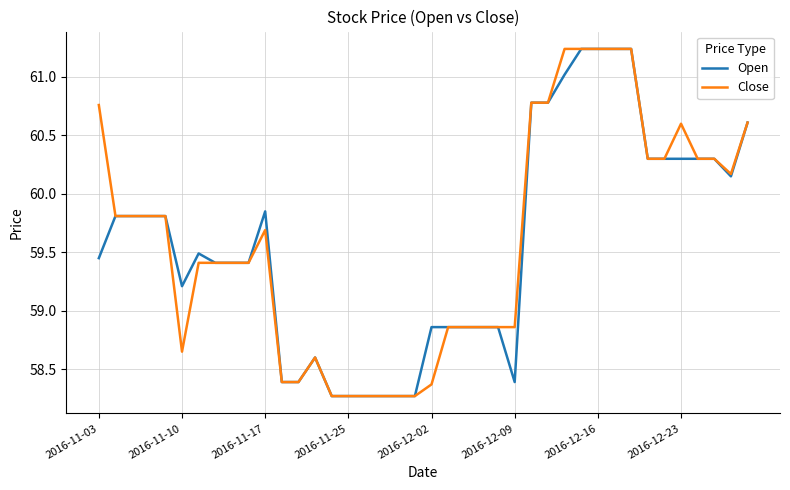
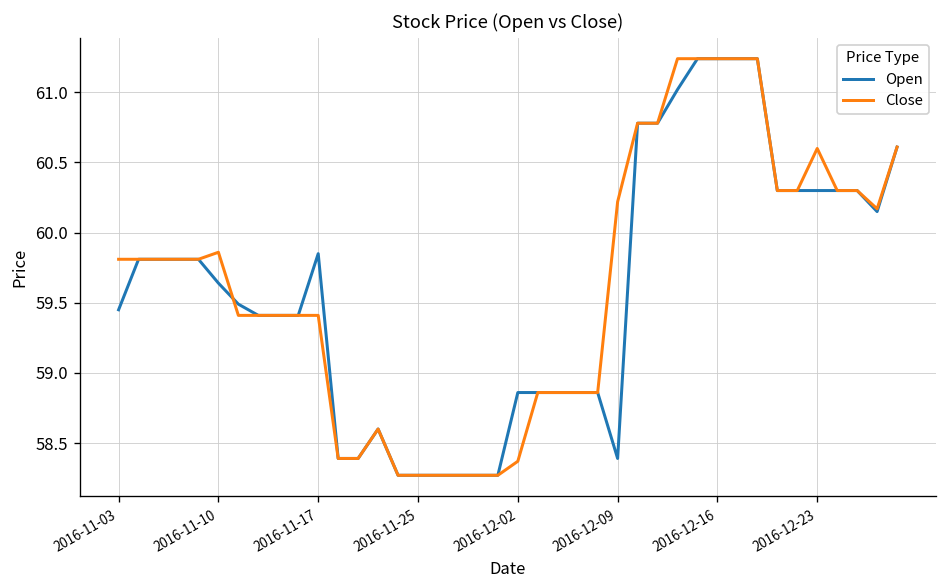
Close, 2016-11-03: 60.76 -> 59.81
Open, 2016-11-10: 59.21 -> 59.64
Close, 2016-11-10: 58.65 -> 59.86
Close, 2016-11-17: 59.69 -> 59.41
Close, 2016-12-09: 58.86 -> 60.22
